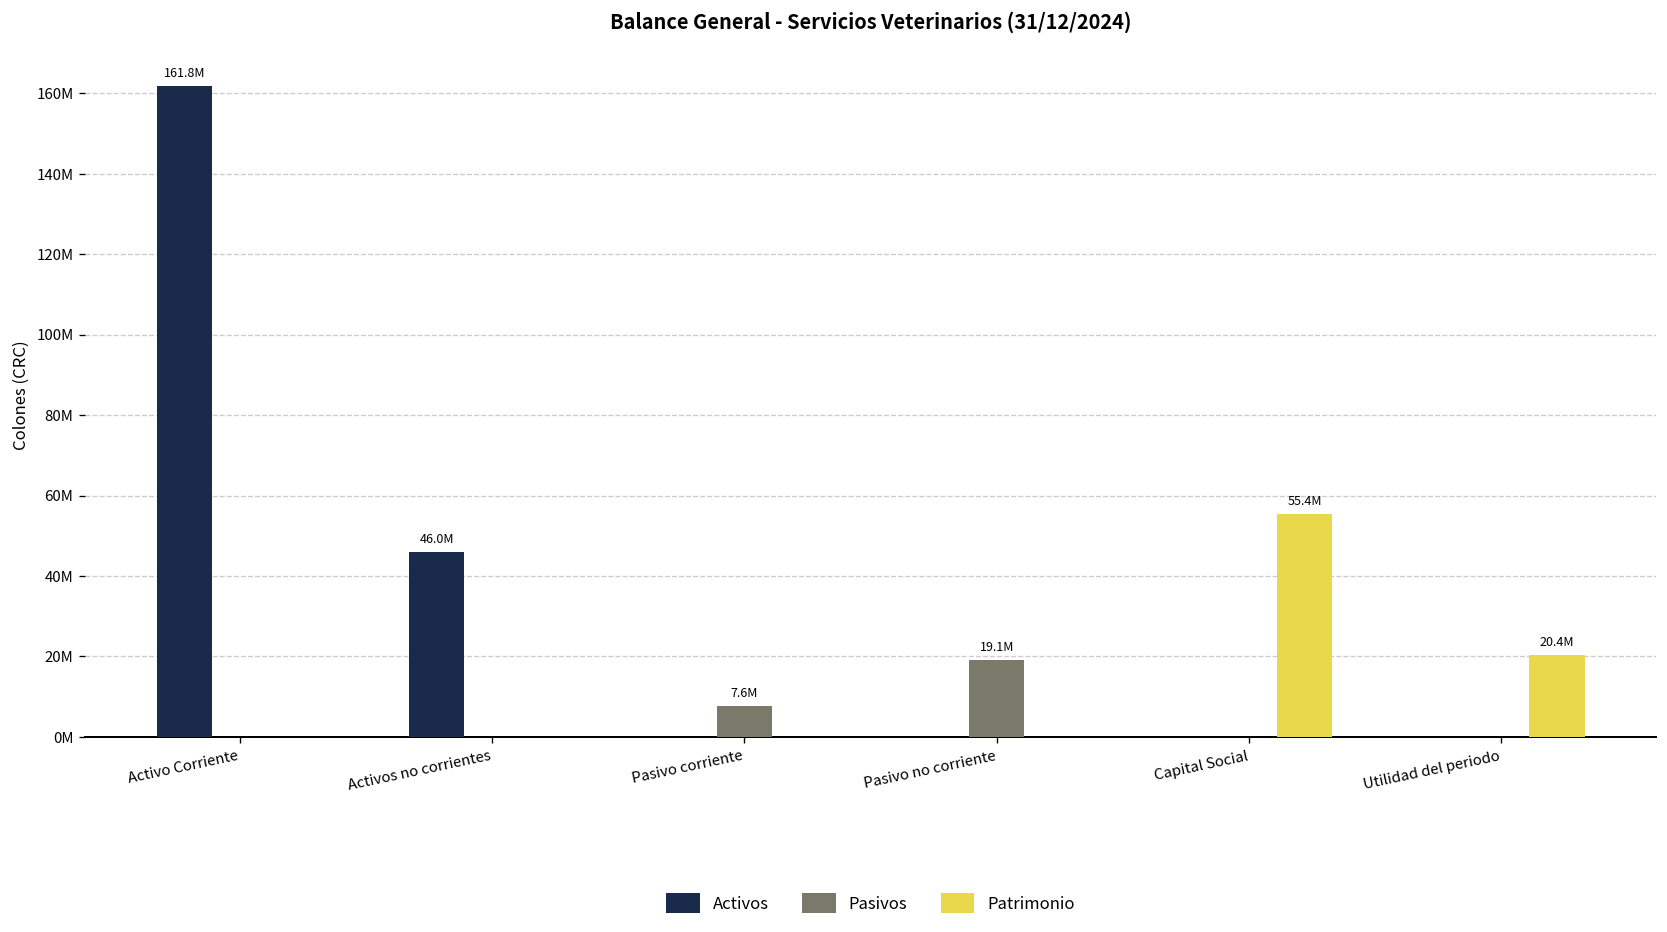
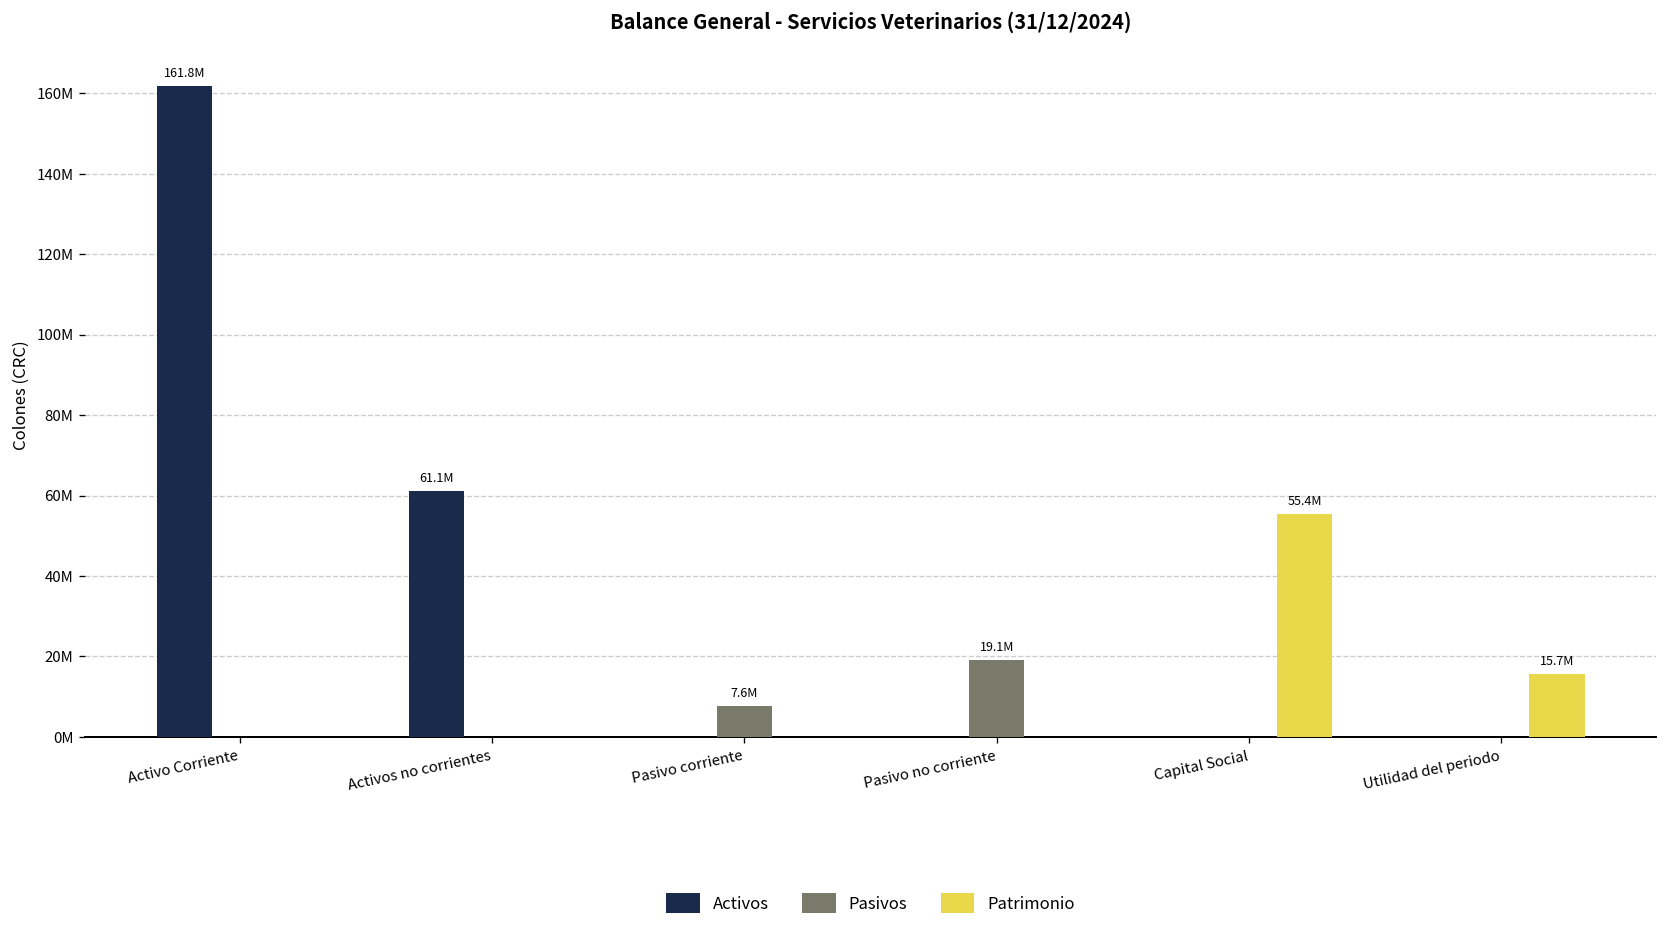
Activos, Activos no corrientes: 46.0M -> 61.1M
Patrimonio, Utilidad del periodo: 20.4M -> 15.7M
